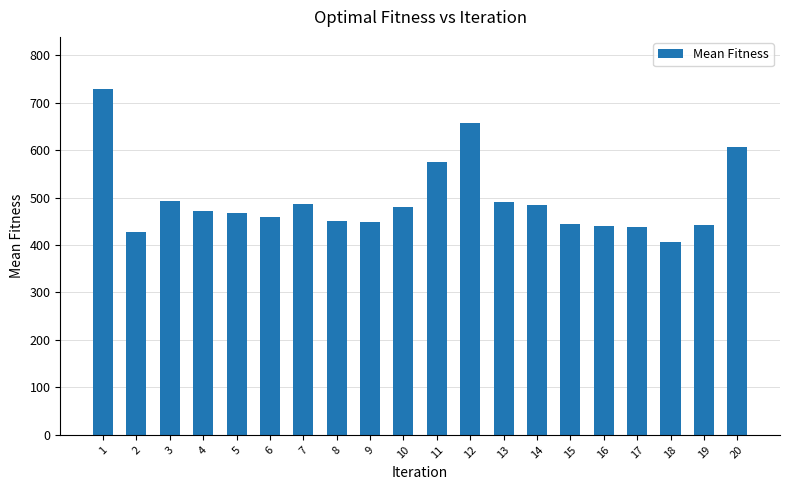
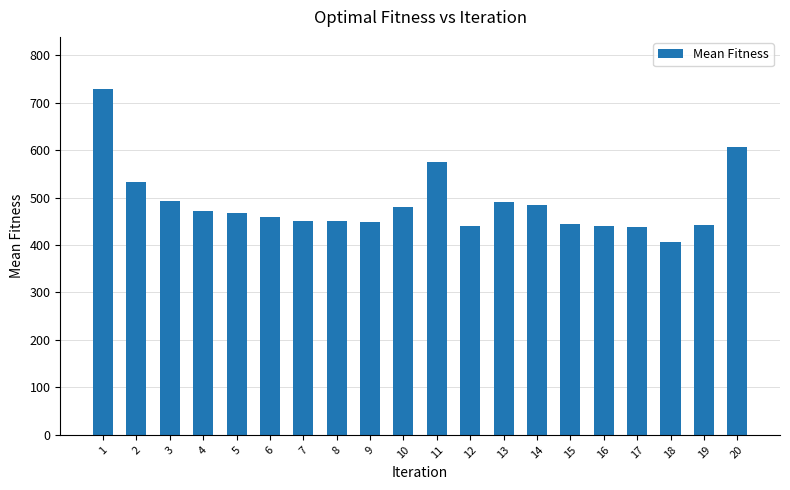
2: 430 -> 530
7: 490 -> 450
12: 660 -> 440
